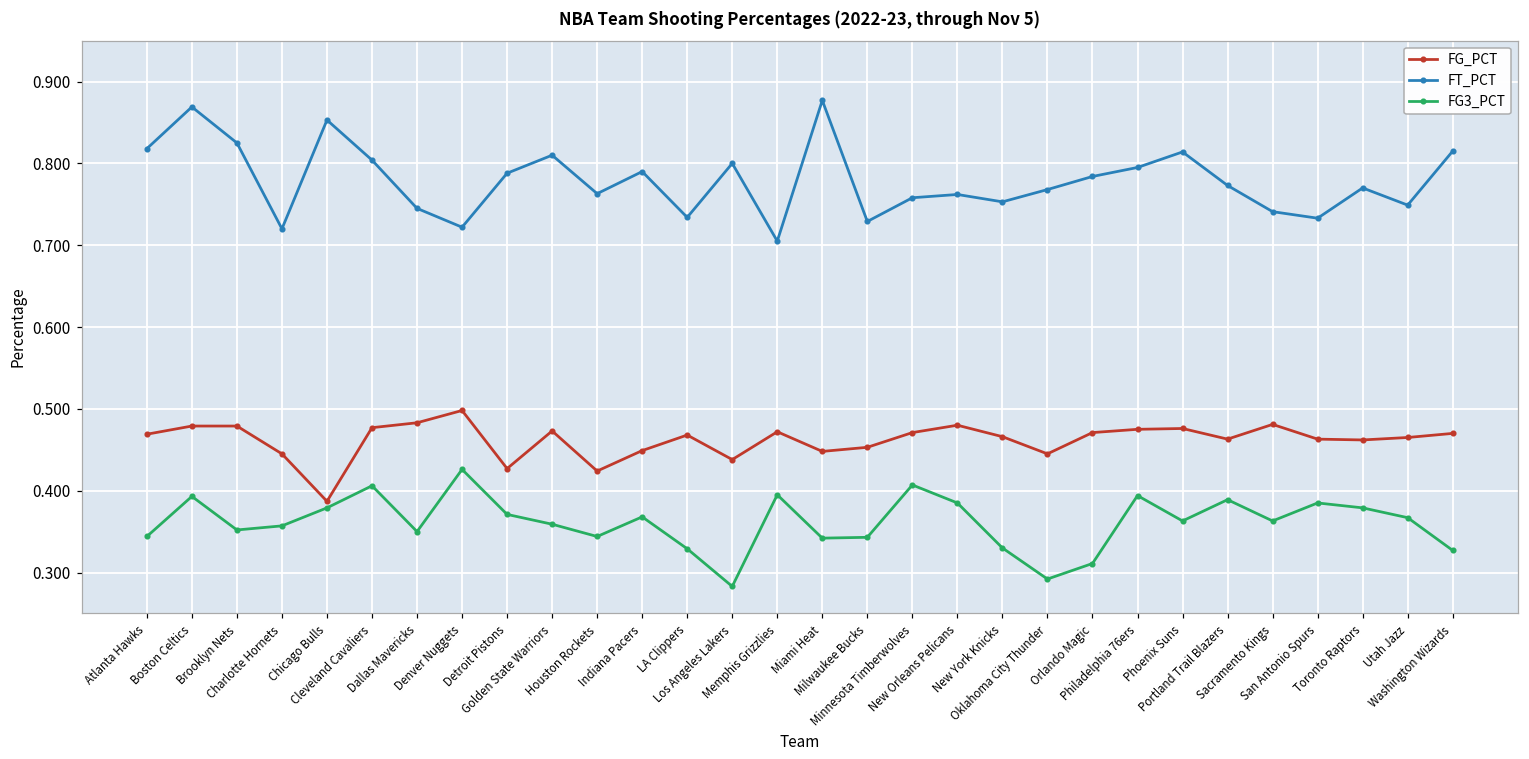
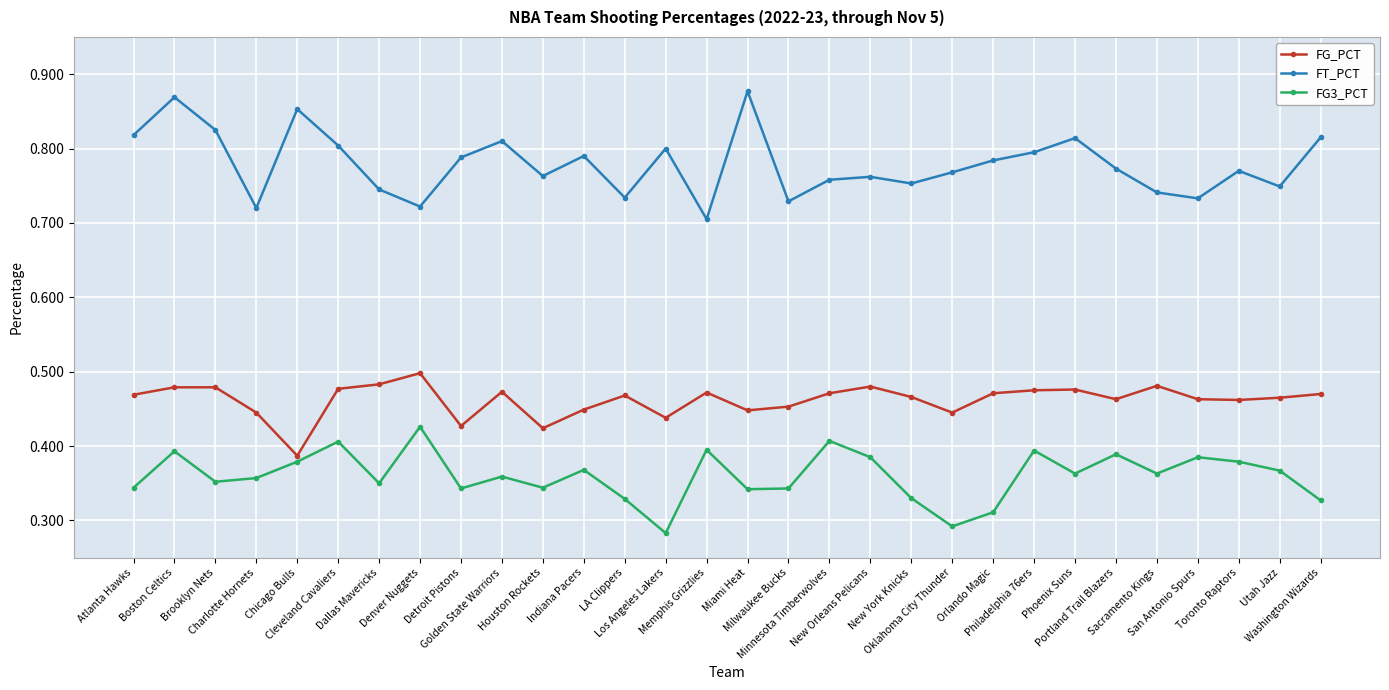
FG3_PCT, Detroit Pistons: 0.37 -> 0.34
